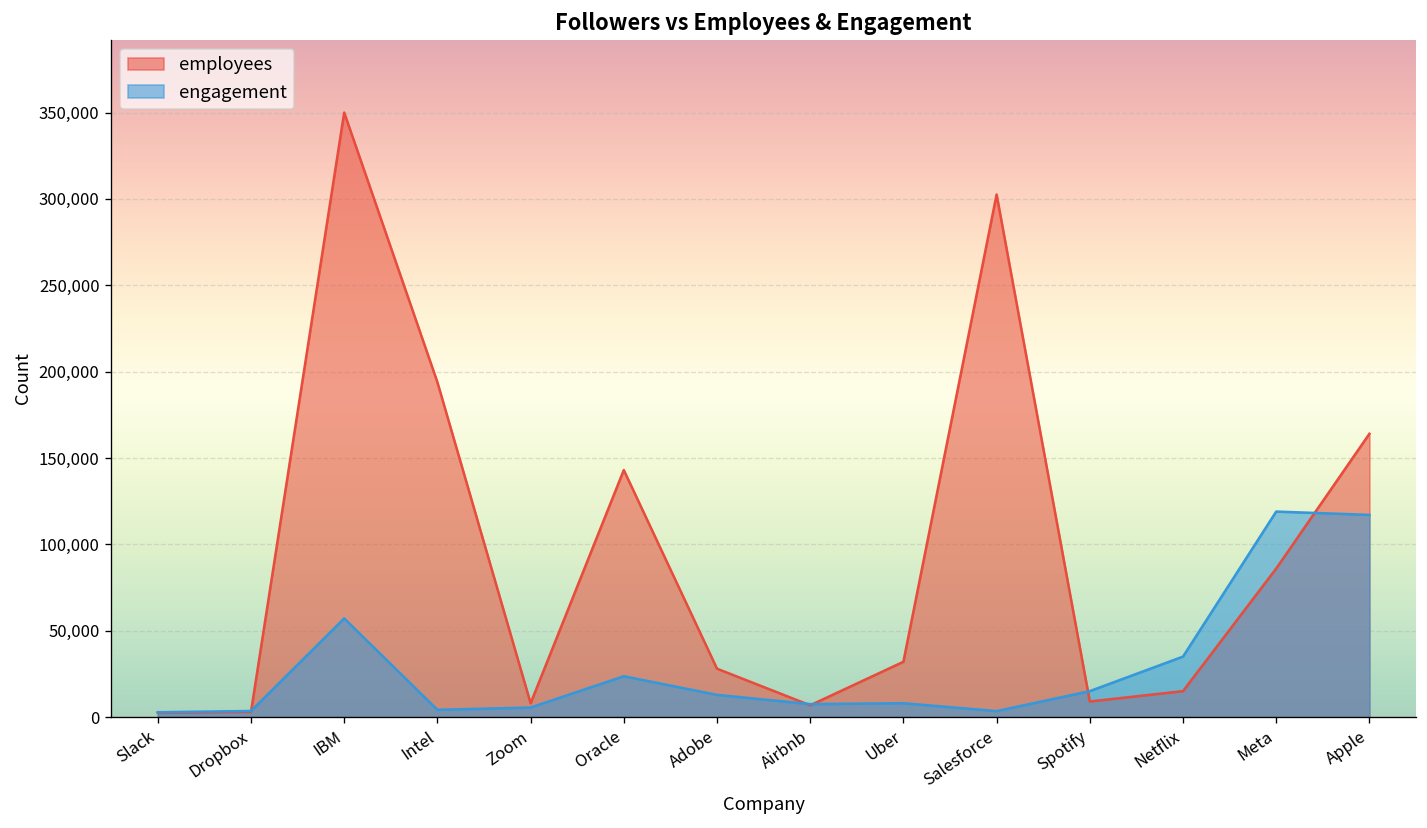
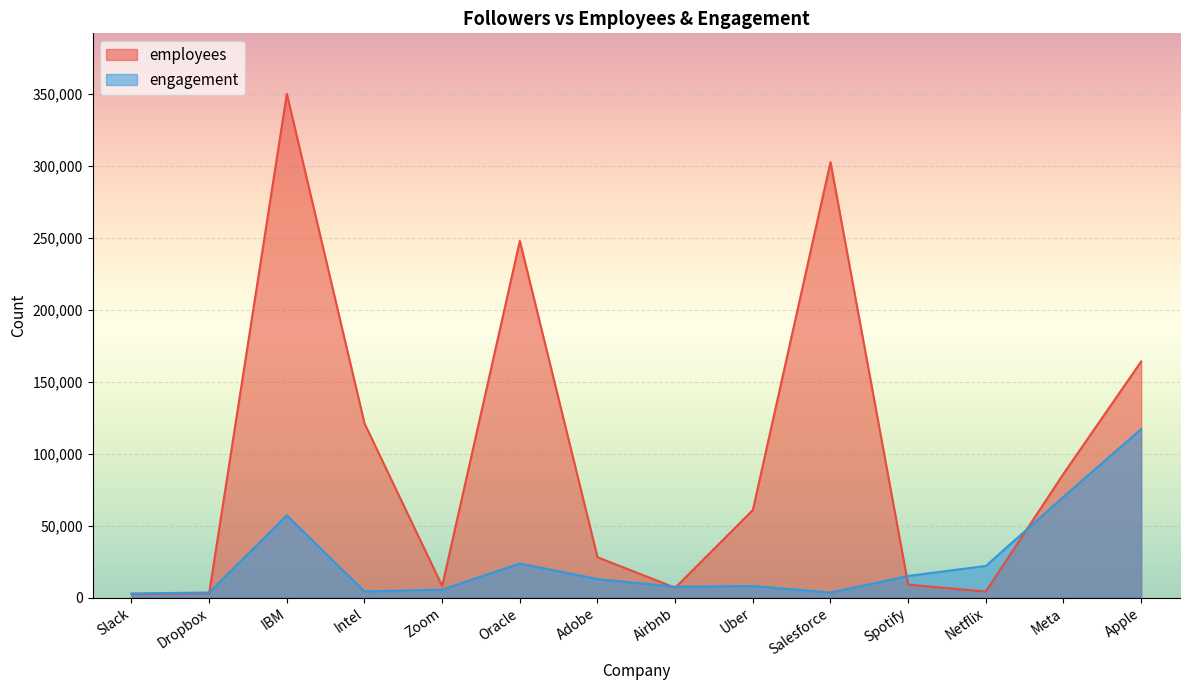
employees, Intel: 194,000 -> 121,000
employees, Oracle: 143,000 -> 248,000
employees, Uber: 32,000 -> 61,000
employees, Netflix: 15,000 -> 4,000
engagement, Netflix: 35,000 -> 22,000
engagement, Meta: 119,000 -> 70,000
